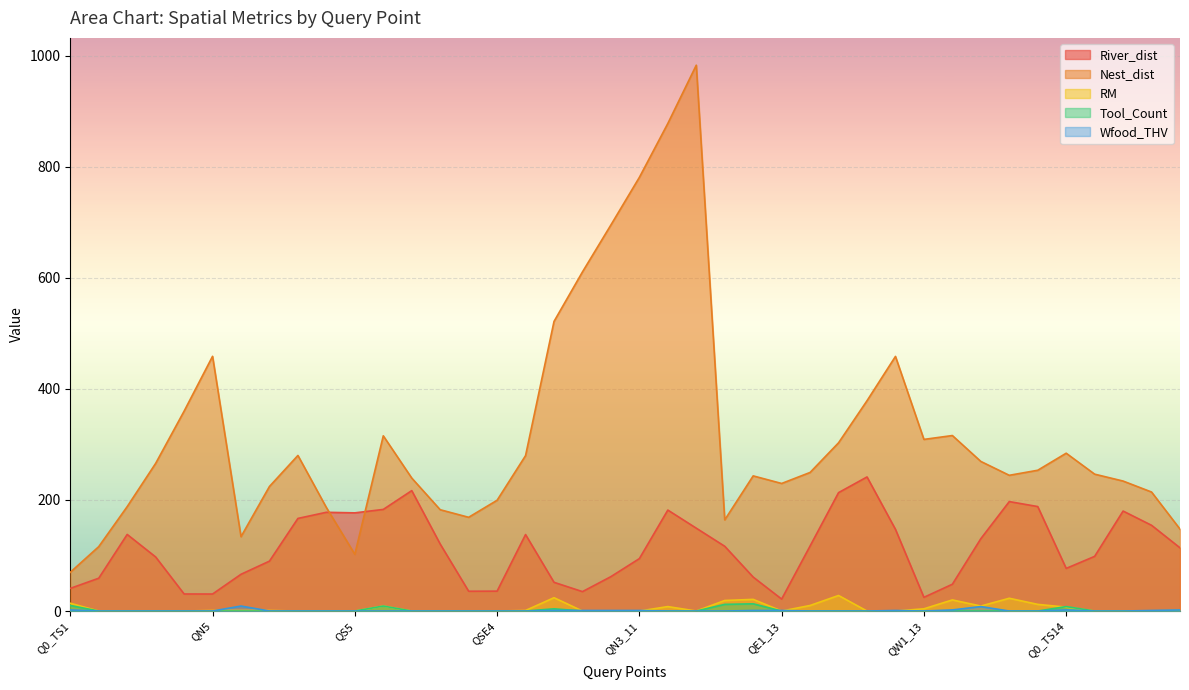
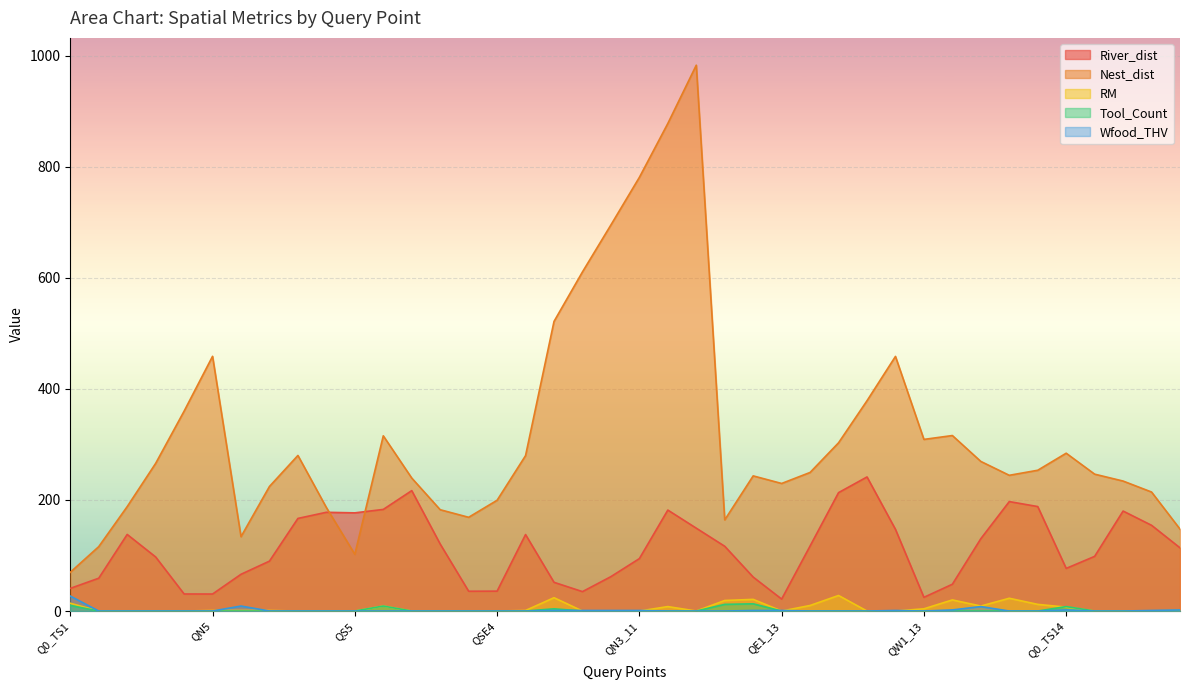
Wfood_THV, Q0_TS1: 0 -> 30
